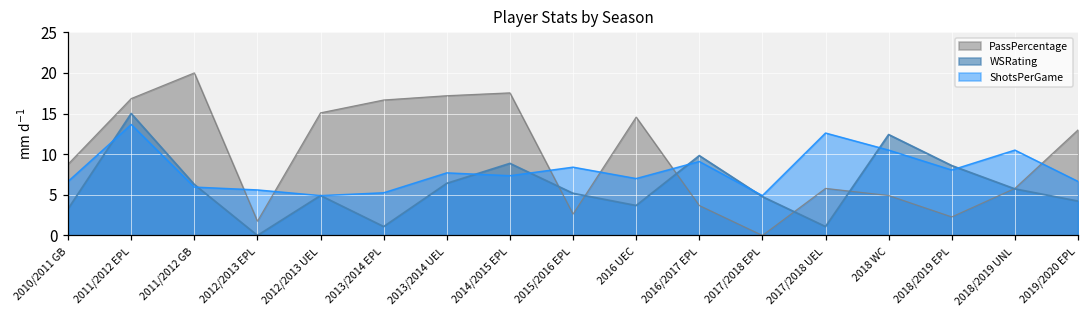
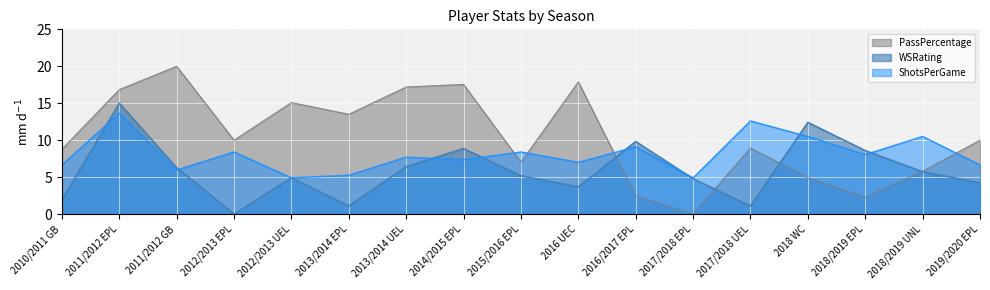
WSRating, 2010/2011 GB: 3 -> 2
PassPercentage, 2012/2013 EPL: 2 -> 10
ShotsPerGame, 2012/2013 EPL: 6 -> 8
PassPercentage, 2013/2014 EPL: 17 -> 14
PassPercentage, 2015/2016 EPL: 3 -> 7
PassPercentage, 2016 UEC: 15 -> 18
PassPercentage, 2016/2017 EPL: 4 -> 2
PassPercentage, 2017/2018 UEL: 6 -> 9
PassPercentage, 2019/2020 EPL: 13 -> 10
